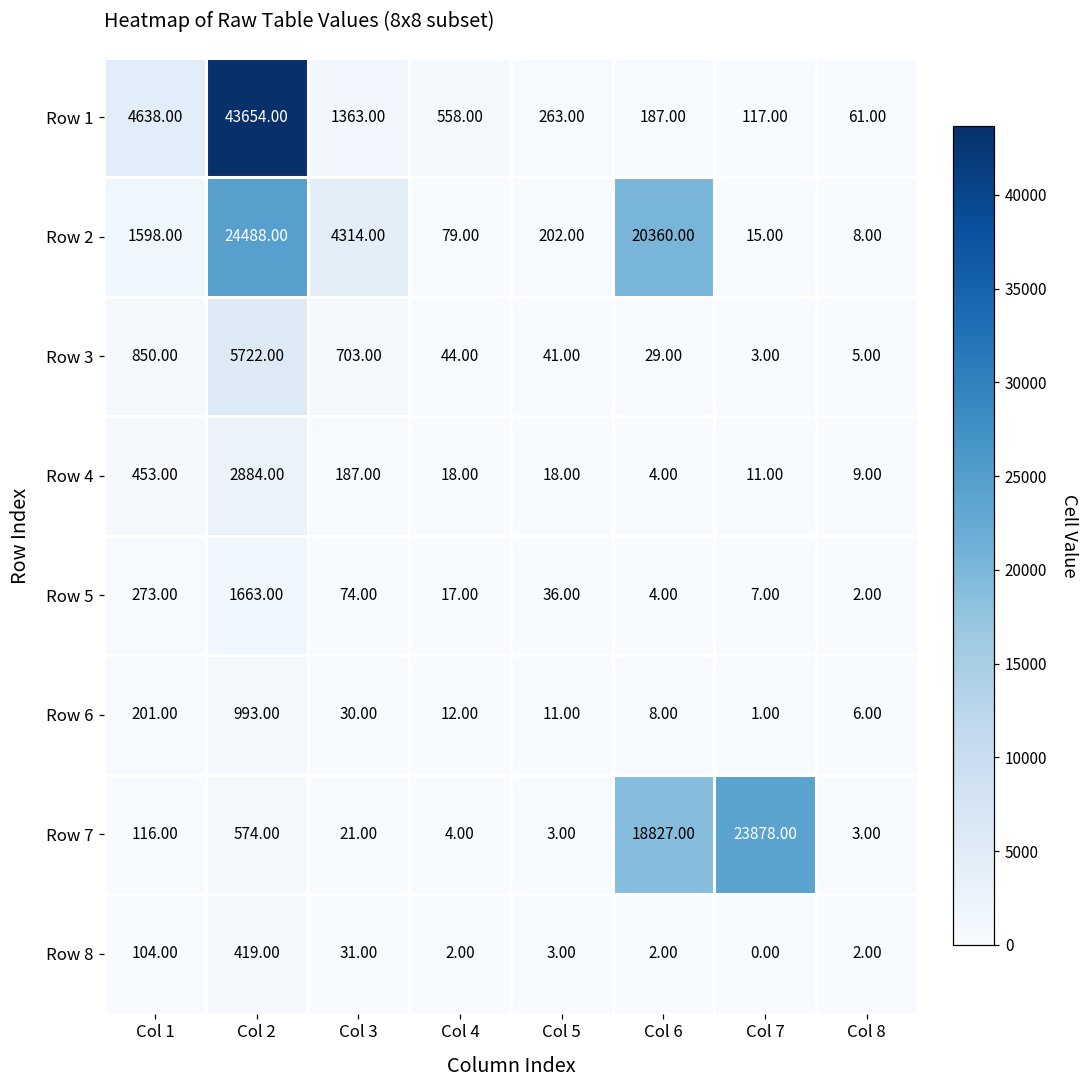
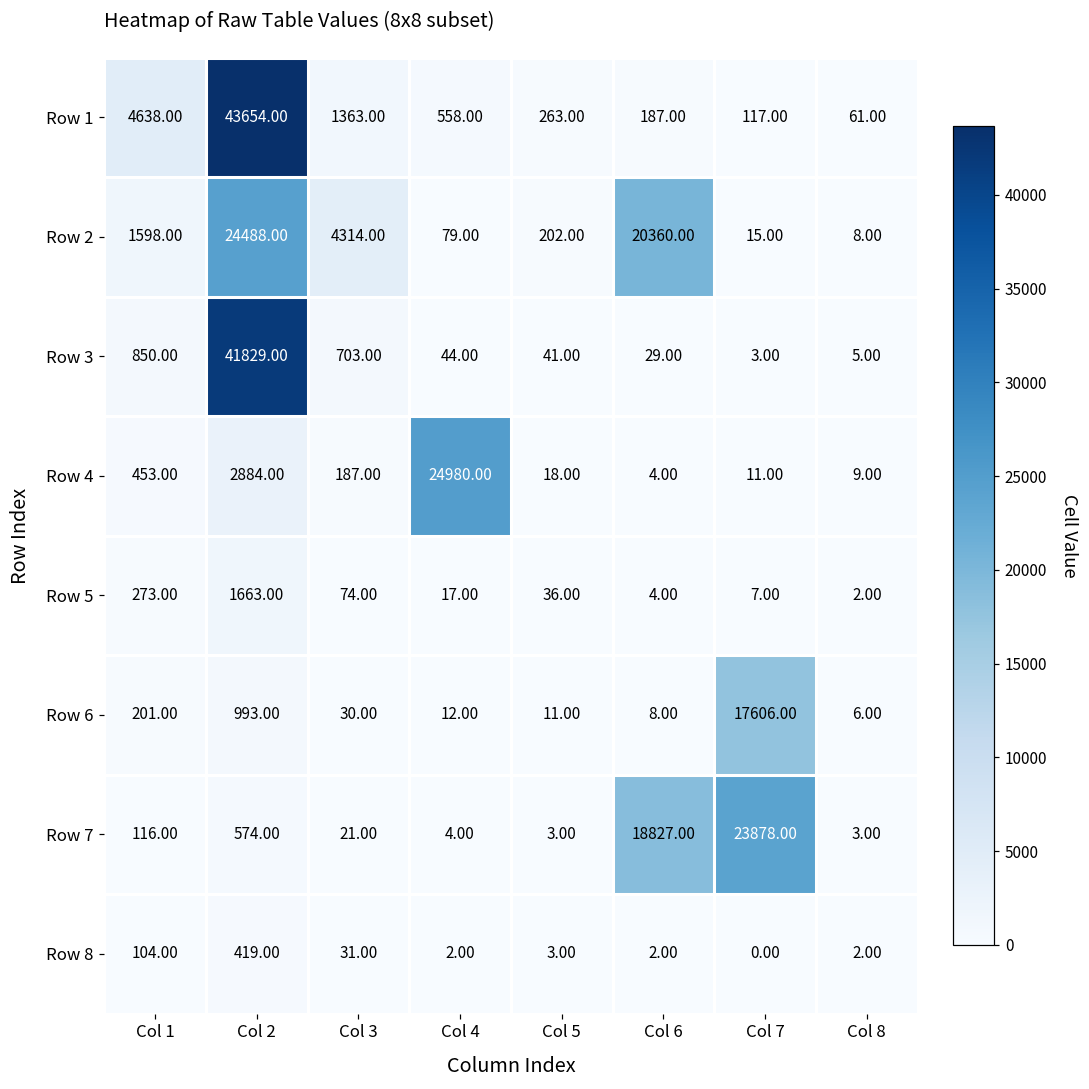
Row 3, Col 2: 5722.00 -> 41829.00
Row 4, Col 4: 18.00 -> 24980.00
Row 6, Col 7: 1.00 -> 17606.00
